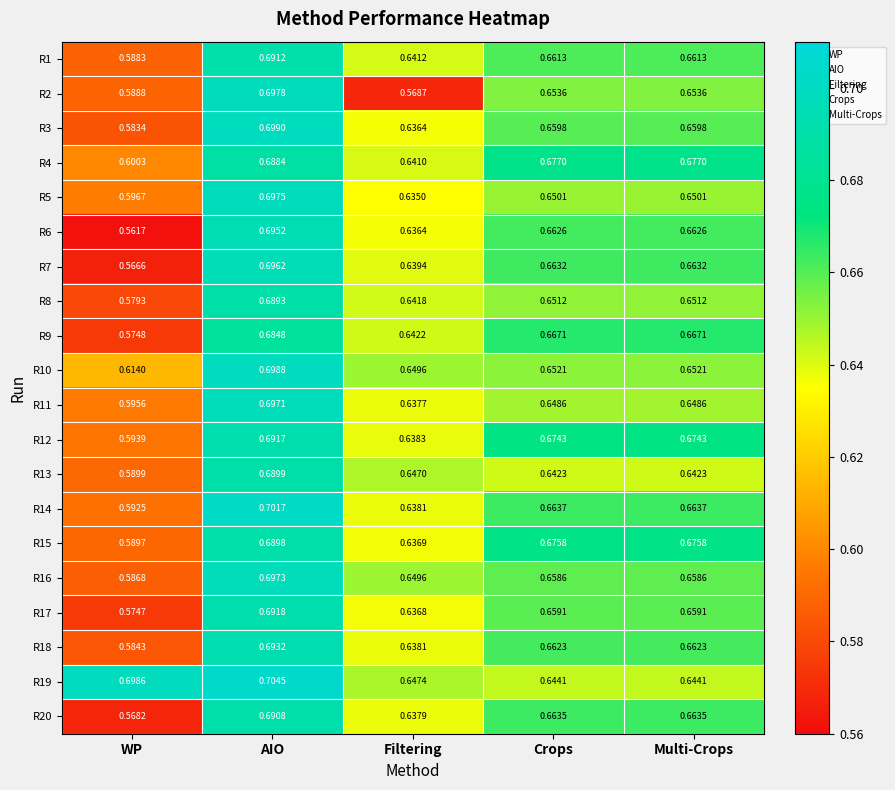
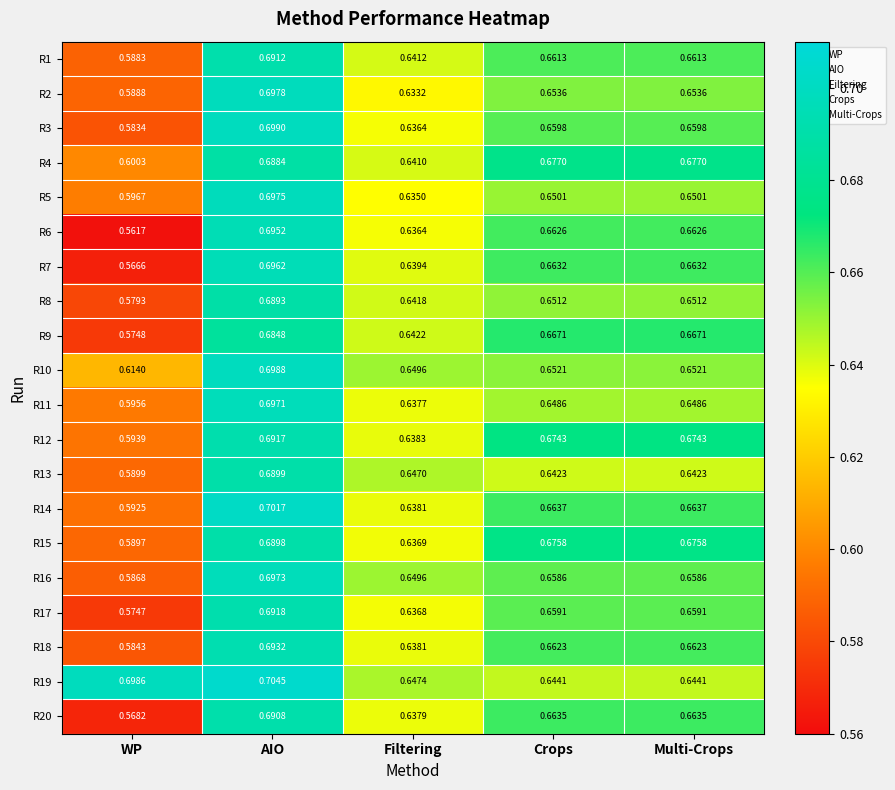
R2, Filtering: 0.5687 -> 0.6332
